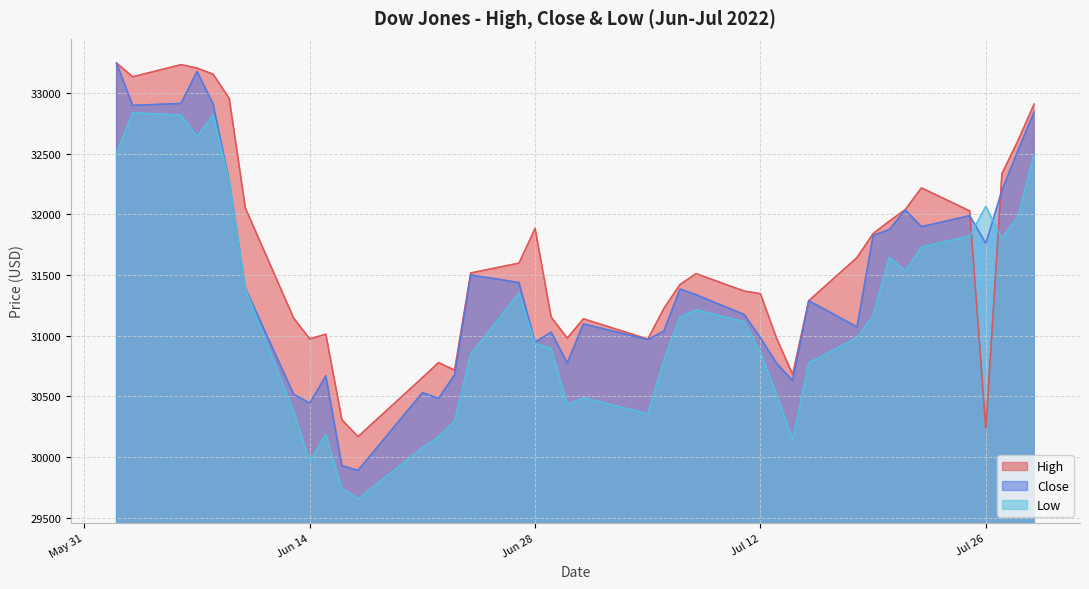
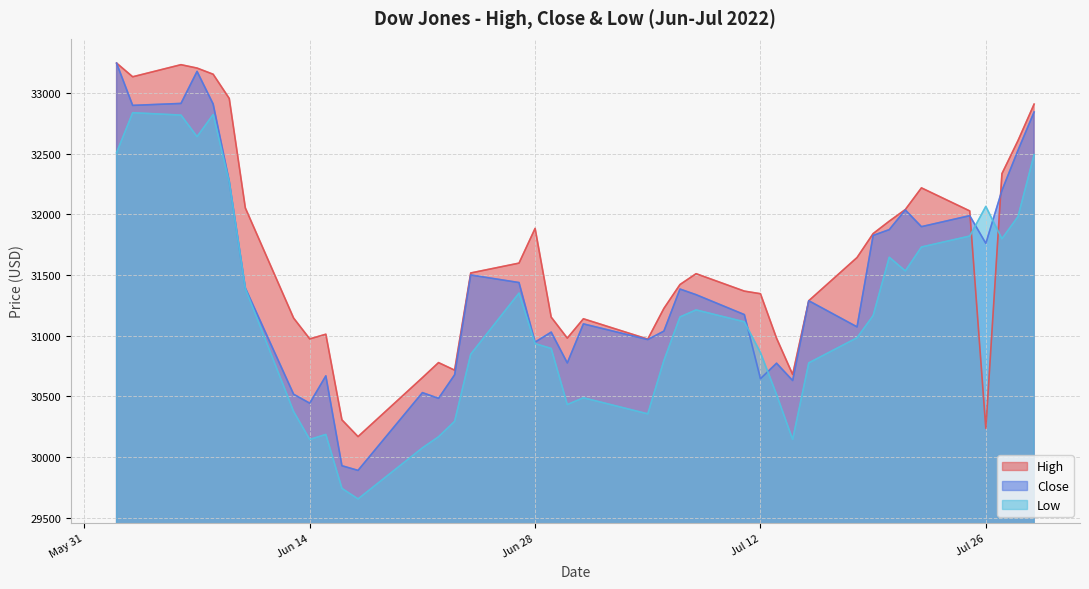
Low, Jun 14: 29960 -> 30140
Close, Jul 12: 30980 -> 30650
